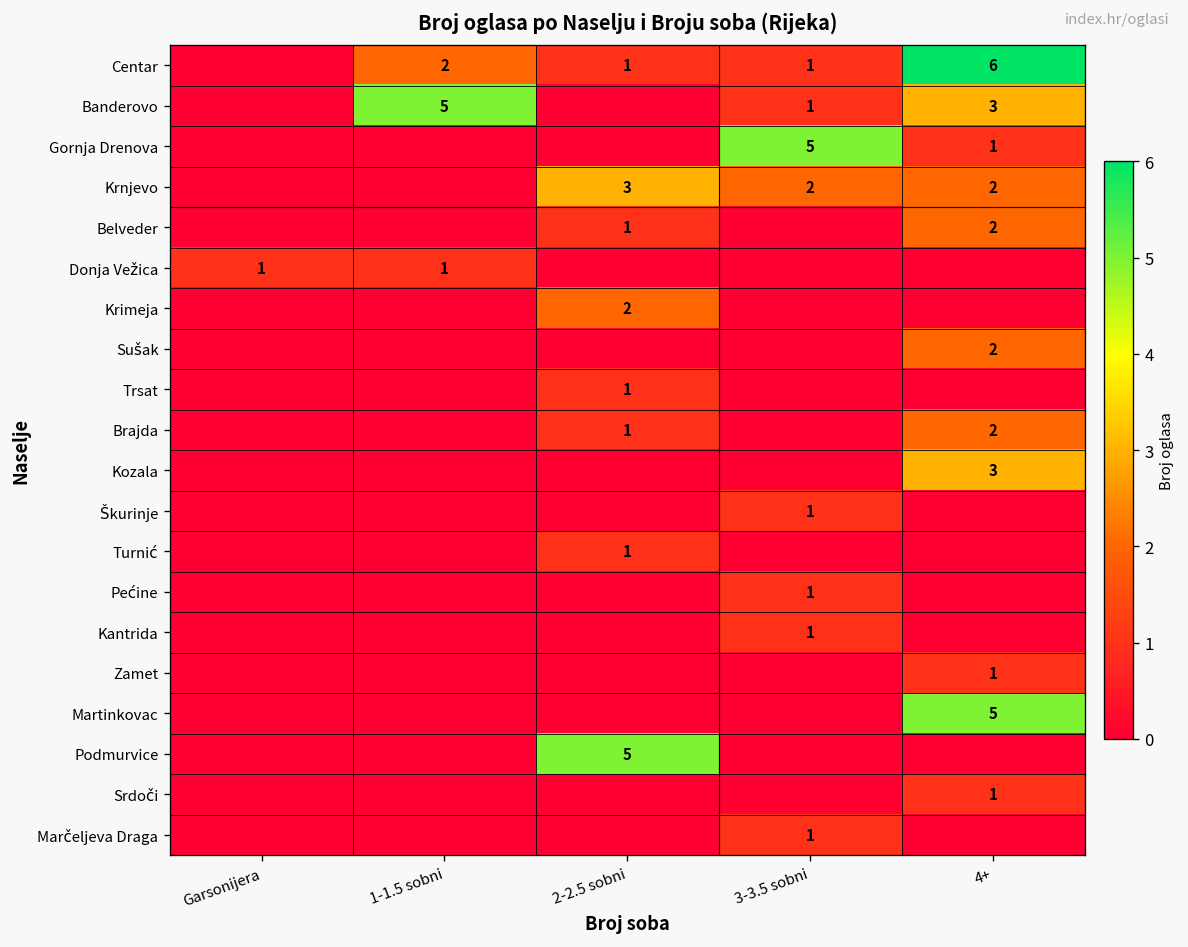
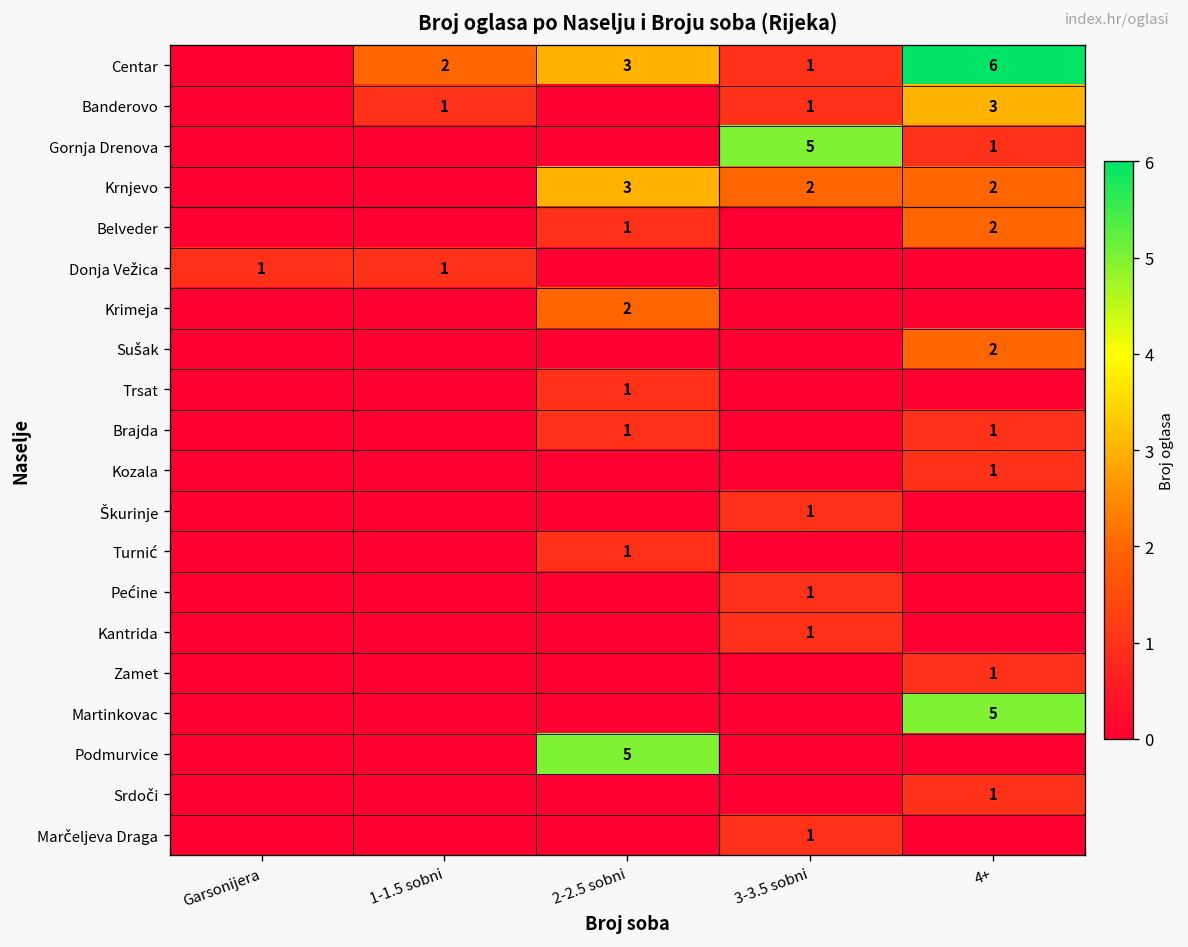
Centar, 2-2.5 sobni: 1 -> 3
Banderovo, 1-1.5 sobni: 5 -> 1
Brajda, 4+: 2 -> 1
Kozala, 4+: 3 -> 1
